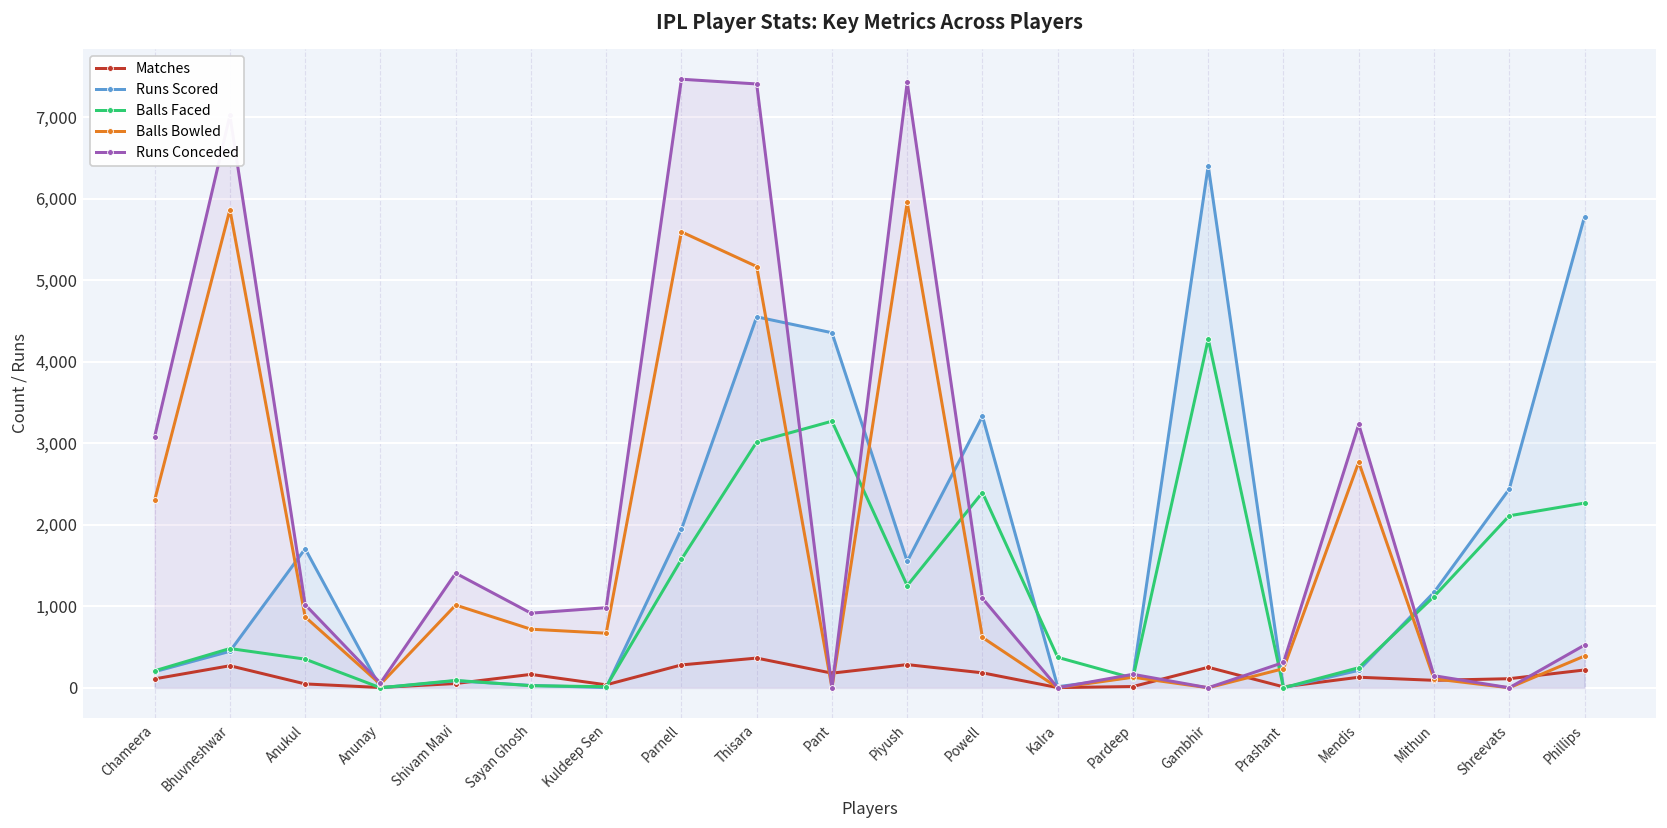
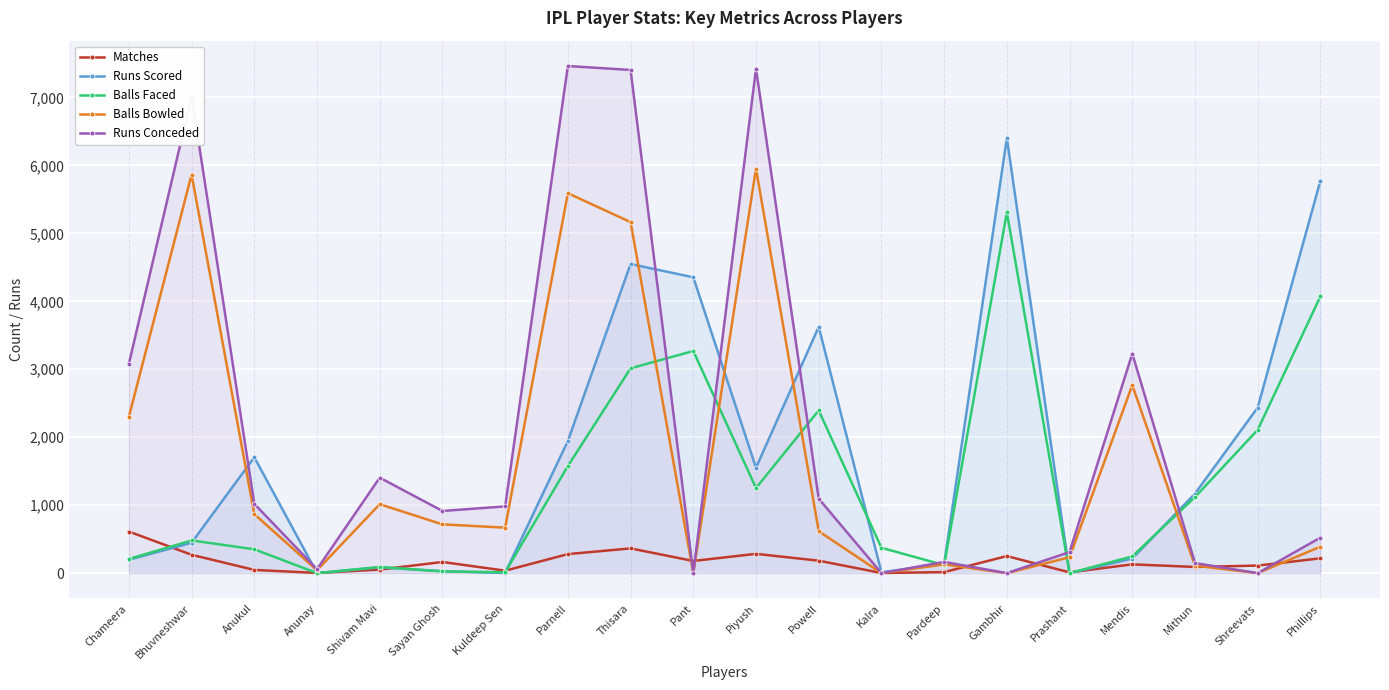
Matches, Chameera: 100 -> 600
Runs Scored, Powell: 3,300 -> 3,600
Balls Faced, Gambhir: 4,300 -> 5,300
Balls Faced, Phillips: 2,300 -> 4,100
